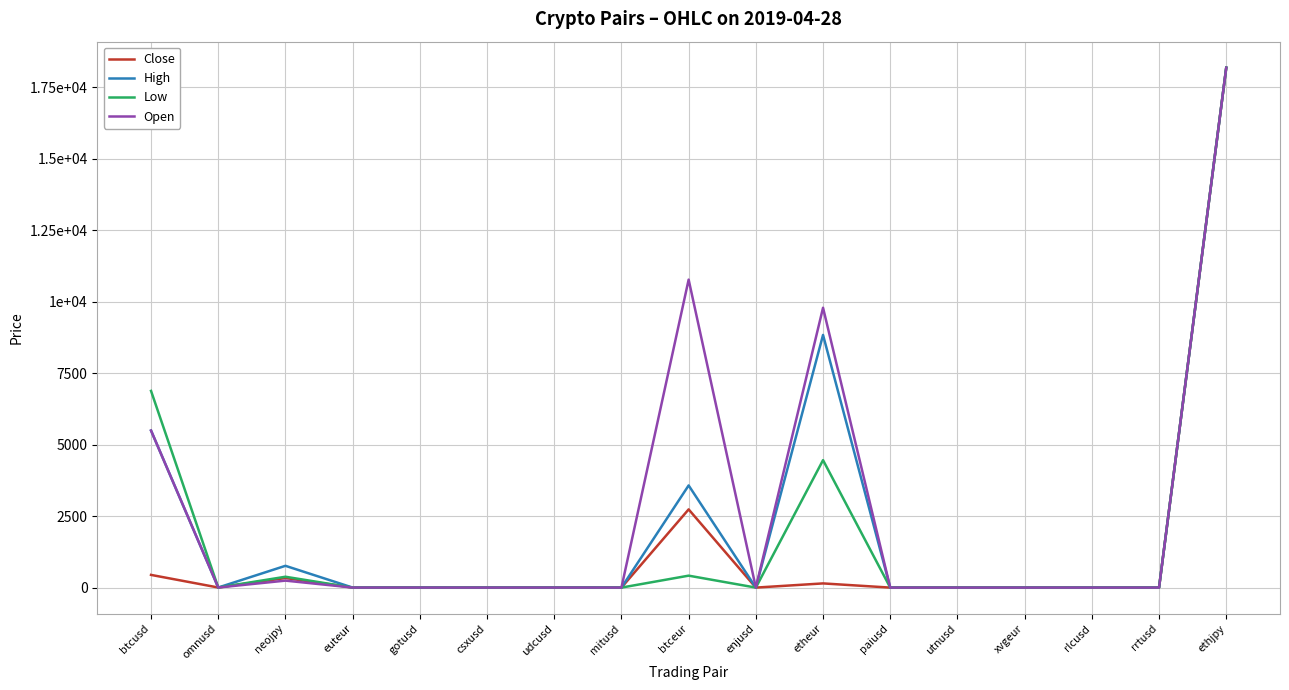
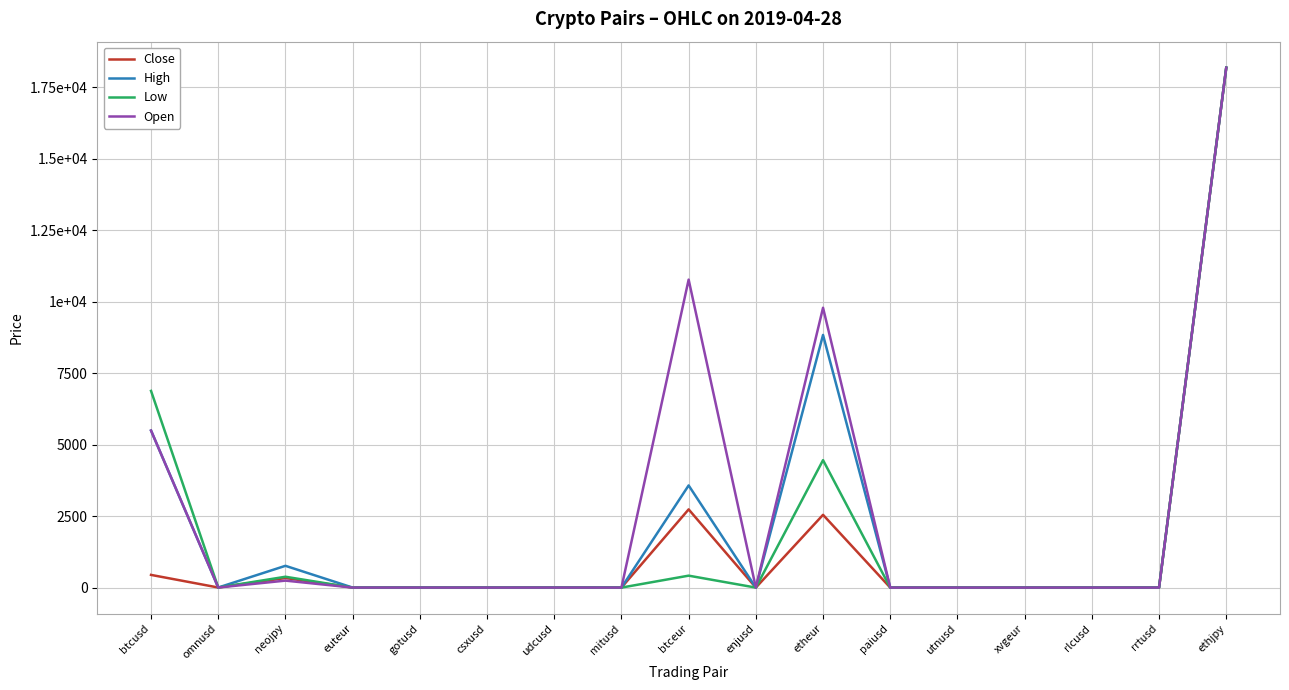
Close, etheur: 100 -> 2500
